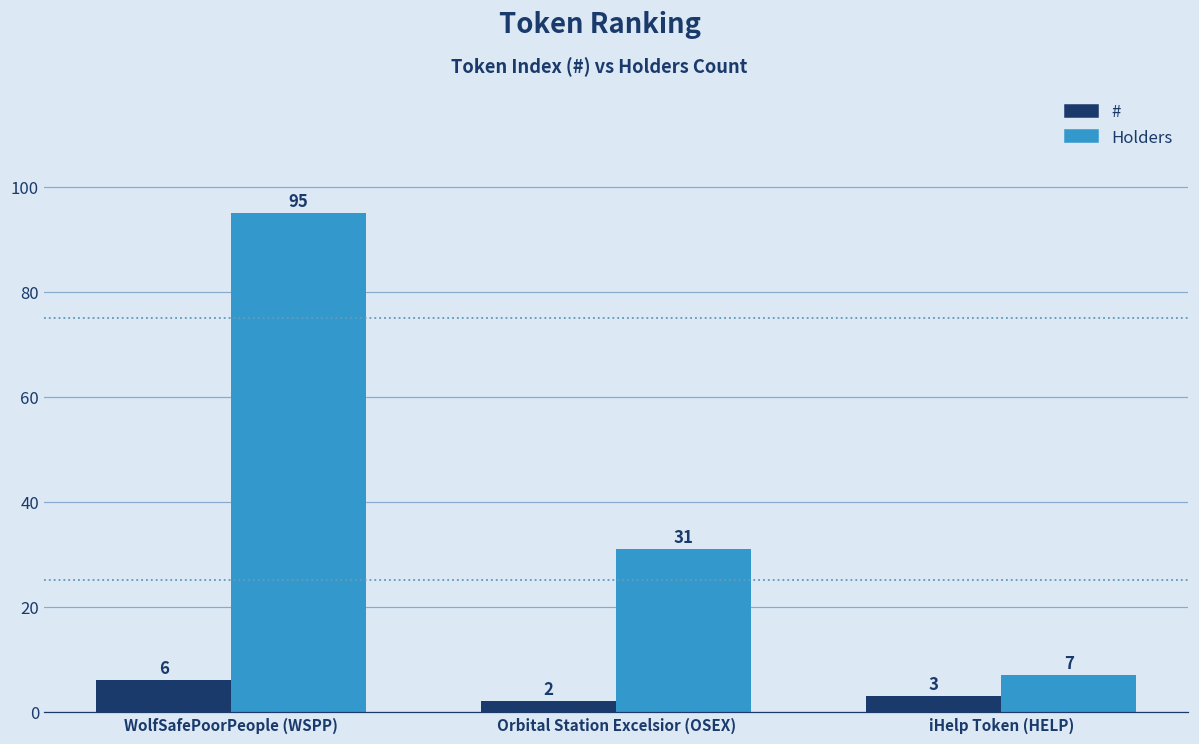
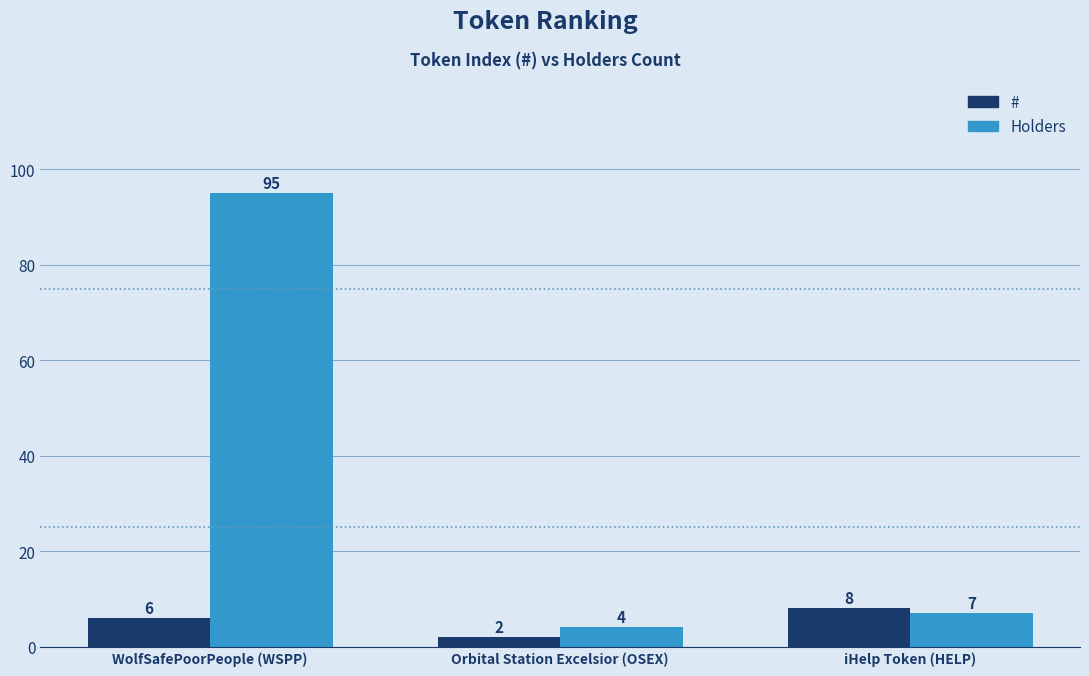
Holders, Orbital Station Excelsior (OSEX): 31 -> 4
#, iHelp Token (HELP): 3 -> 8
